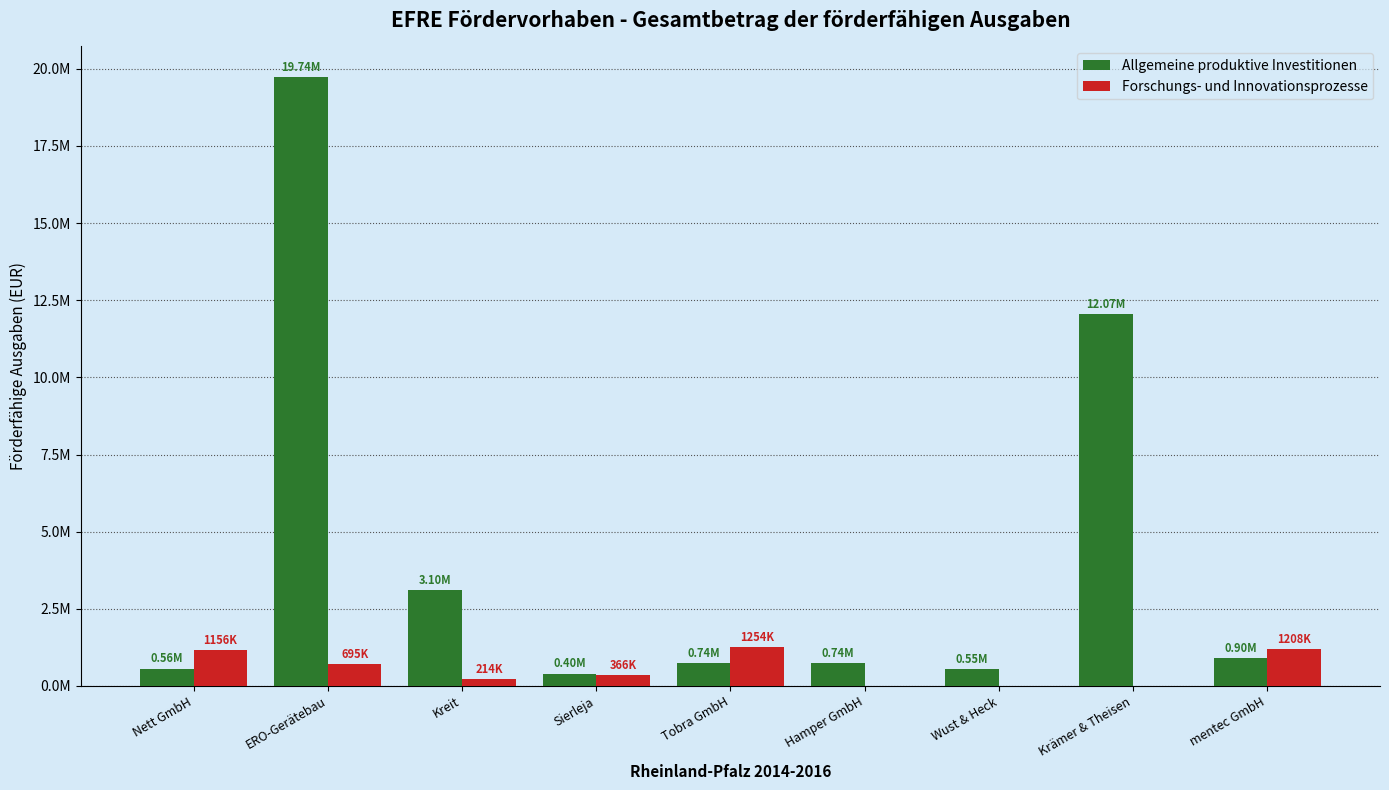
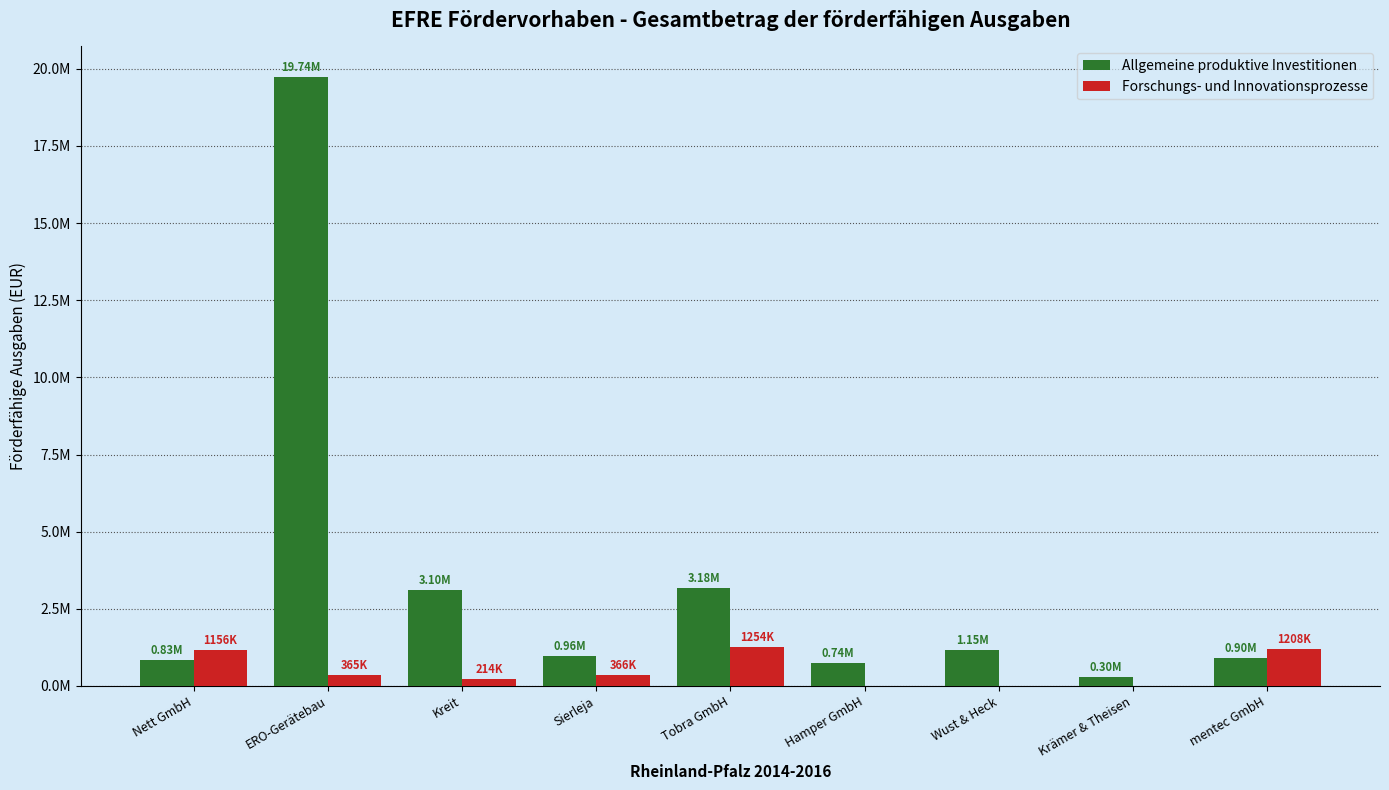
Allgemeine produktive Investitionen, Nett GmbH: 0.56M -> 0.83M
Forschungs- und Innovationsprozesse, ERO-Gerätebau: 695K -> 365K
Allgemeine produktive Investitionen, Sierleja: 0.40M -> 0.96M
Allgemeine produktive Investitionen, Tobra GmbH: 0.74M -> 3.18M
Allgemeine produktive Investitionen, Wust & Heck: 0.55M -> 1.15M
Allgemeine produktive Investitionen, Krämer & Theisen: 12.07M -> 0.30M
